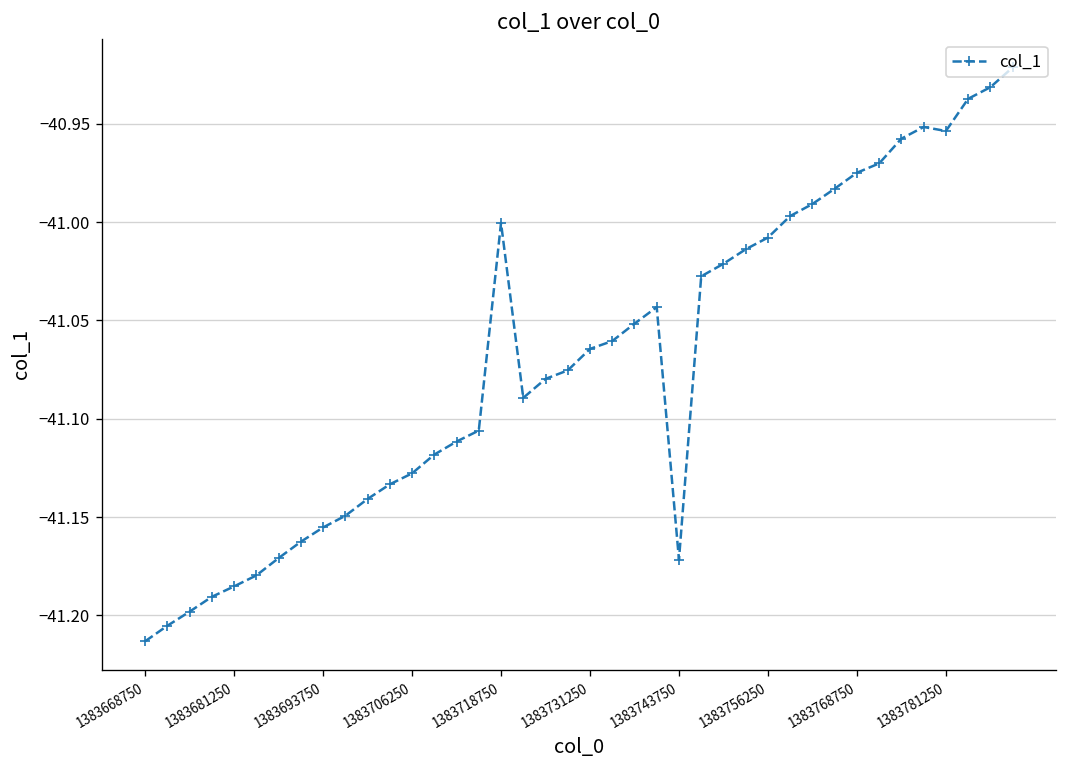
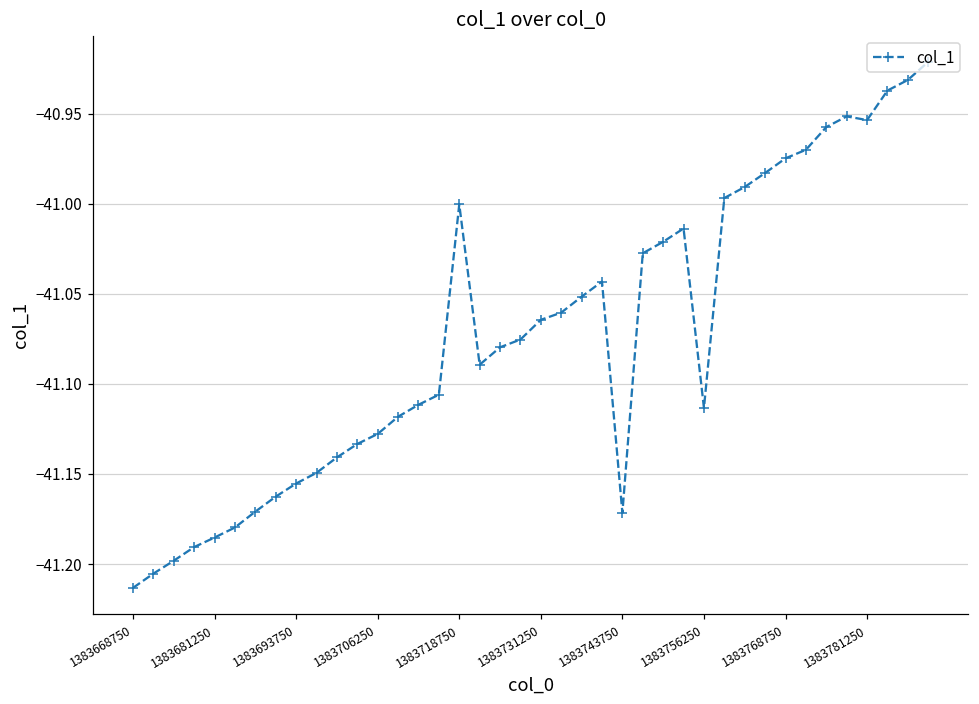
1383756250: -41.008 -> -41.113
